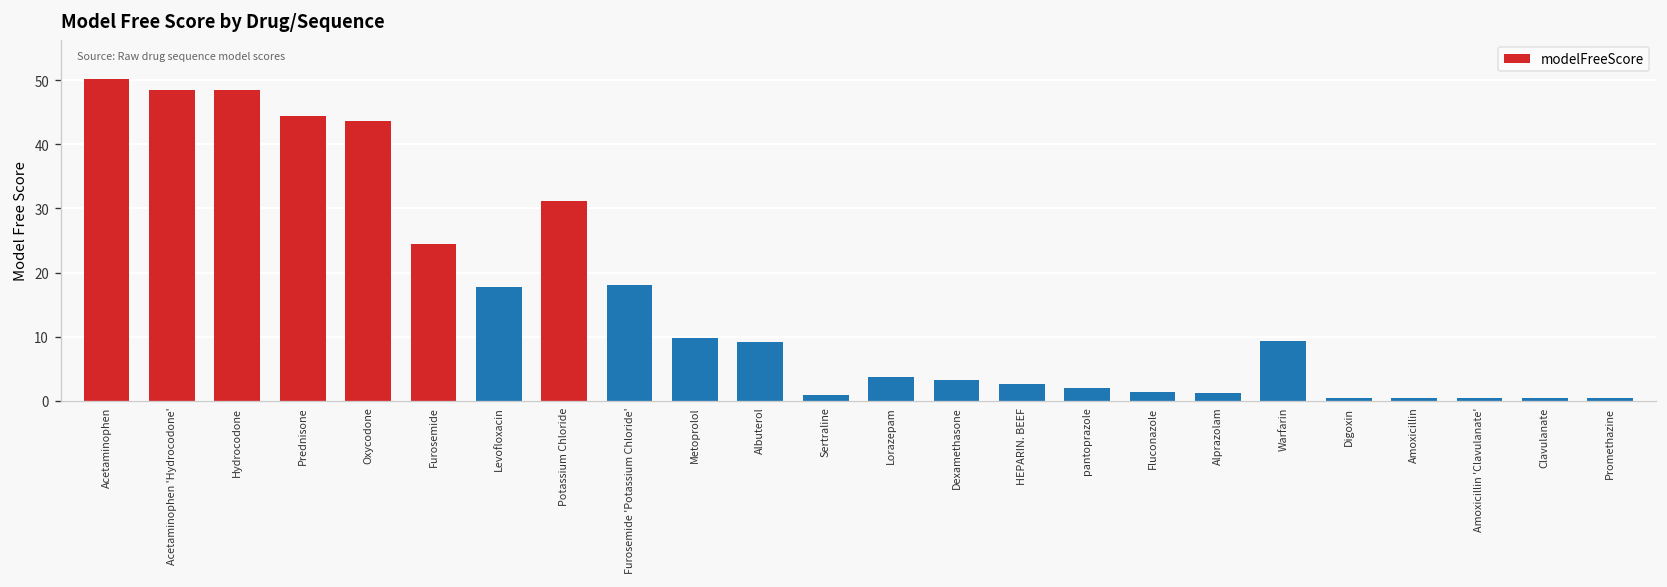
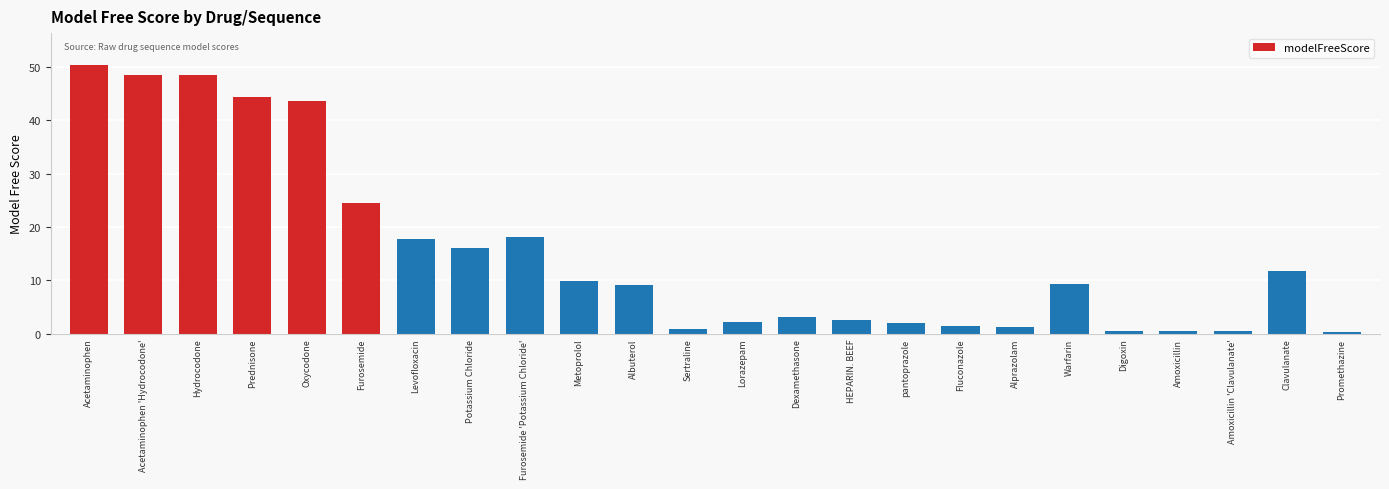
Potassium Chloride: 31 -> 16
Lorazepam: 4 -> 2
Clavulanate: 0 -> 12
